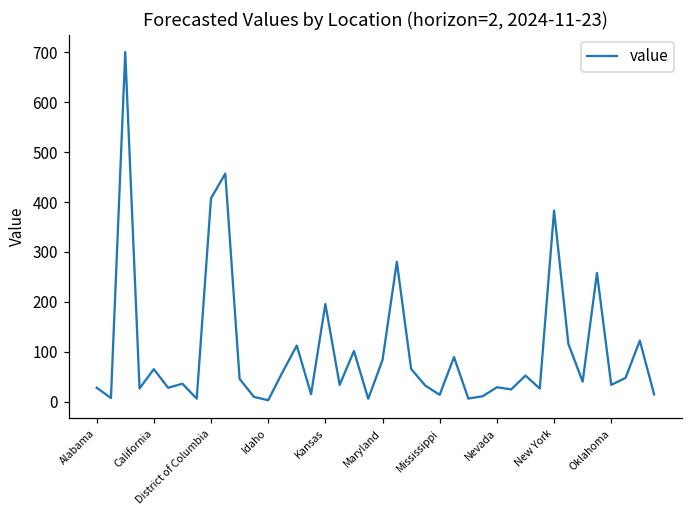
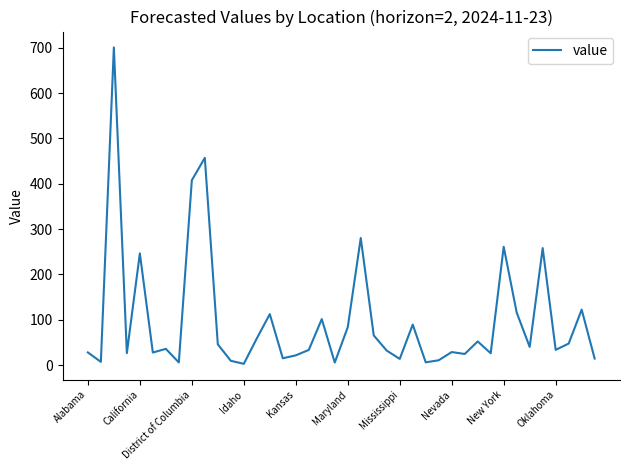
California: 60 -> 250
Kansas: 200 -> 20
New York: 380 -> 260
